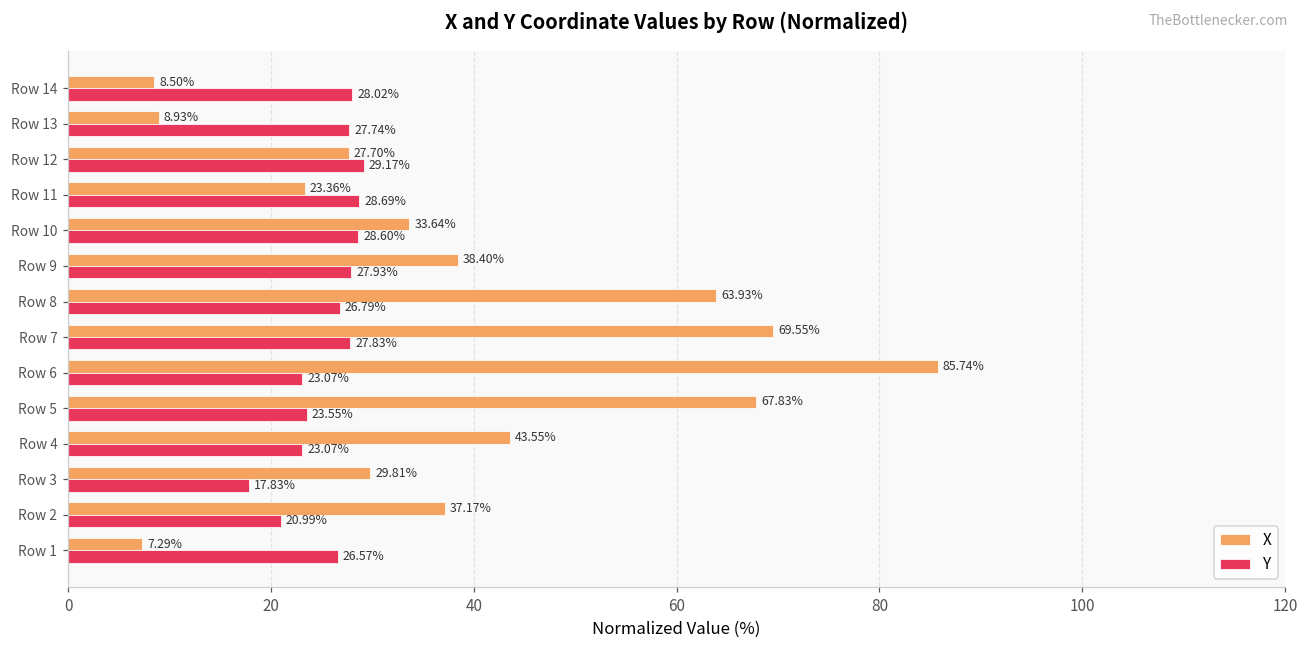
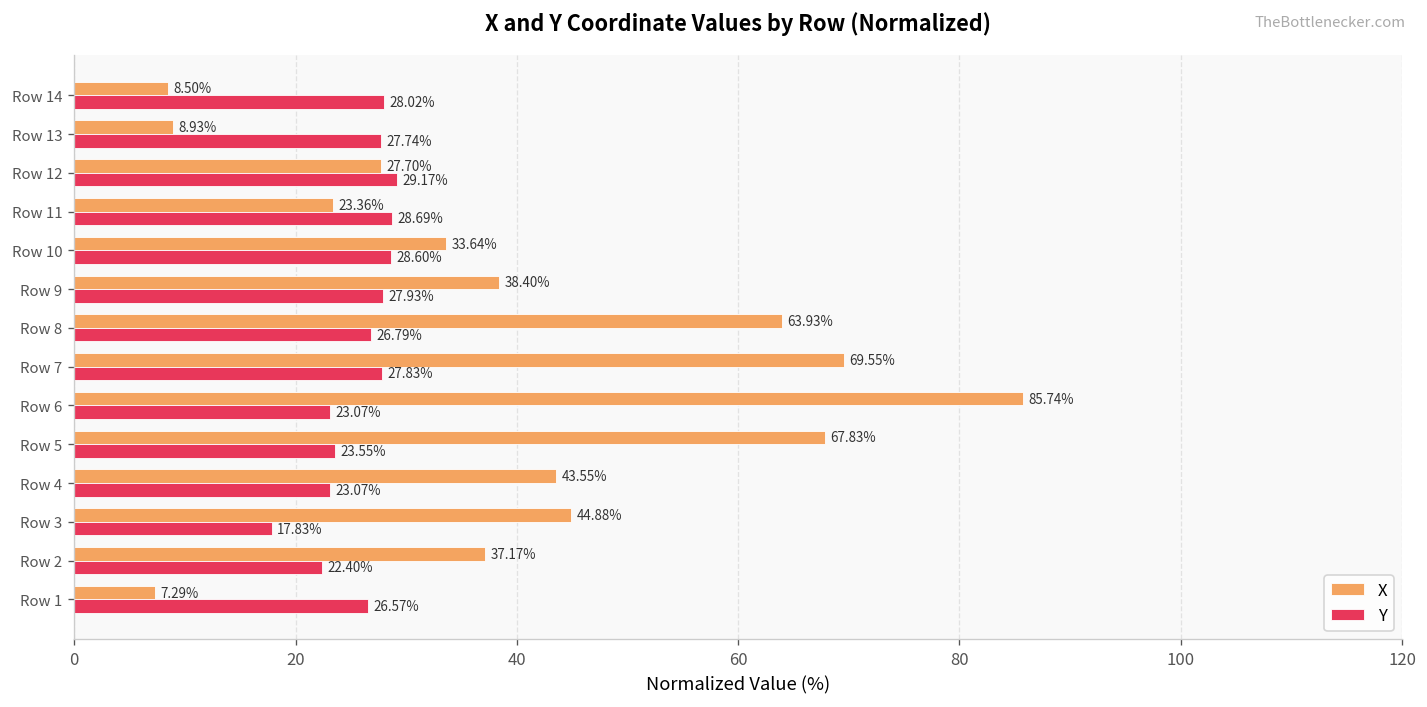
X, Row 3: 29.81% -> 44.88%
Y, Row 2: 20.99% -> 22.40%
